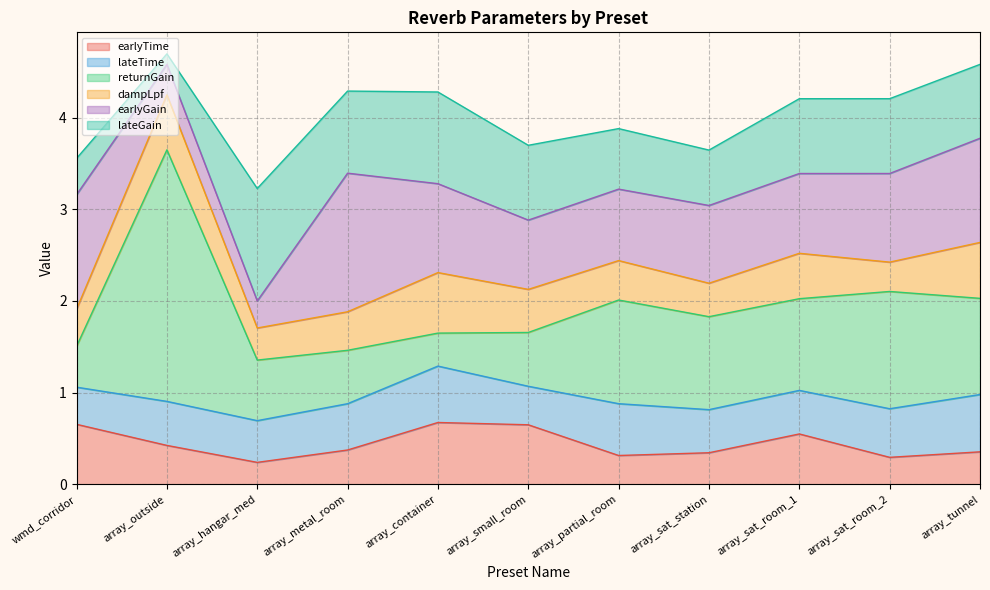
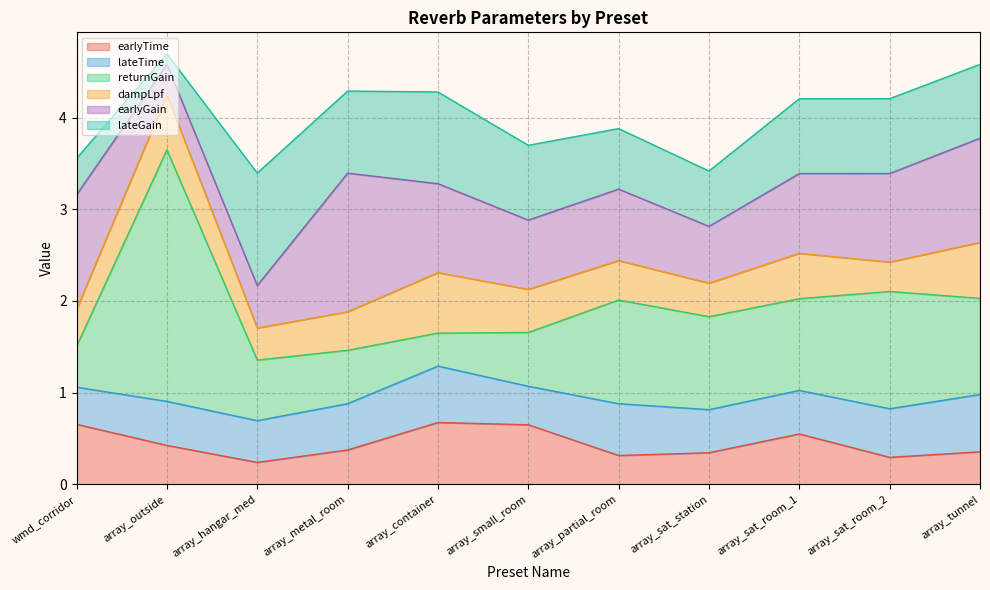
earlyGain, array_hangar_med: 0.3 -> 0.5
earlyGain, array_sat_station: 0.8 -> 0.6
